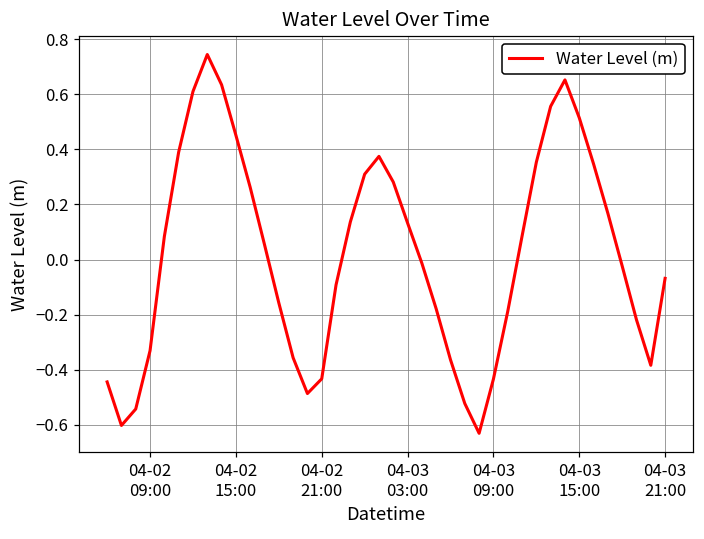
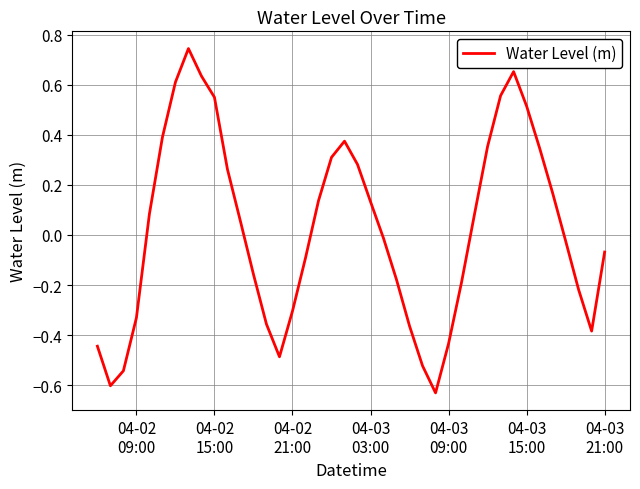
04-02 15:00: 0.45 -> 0.55
04-02 21:00: -0.43 -> -0.30
